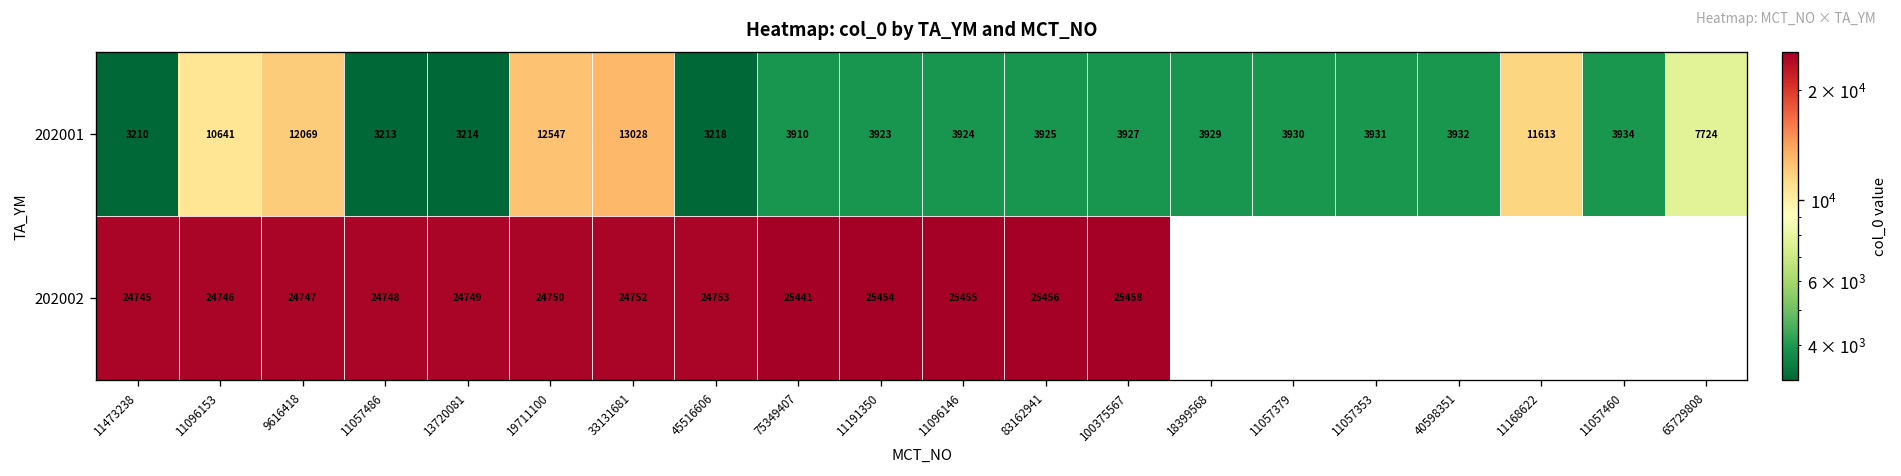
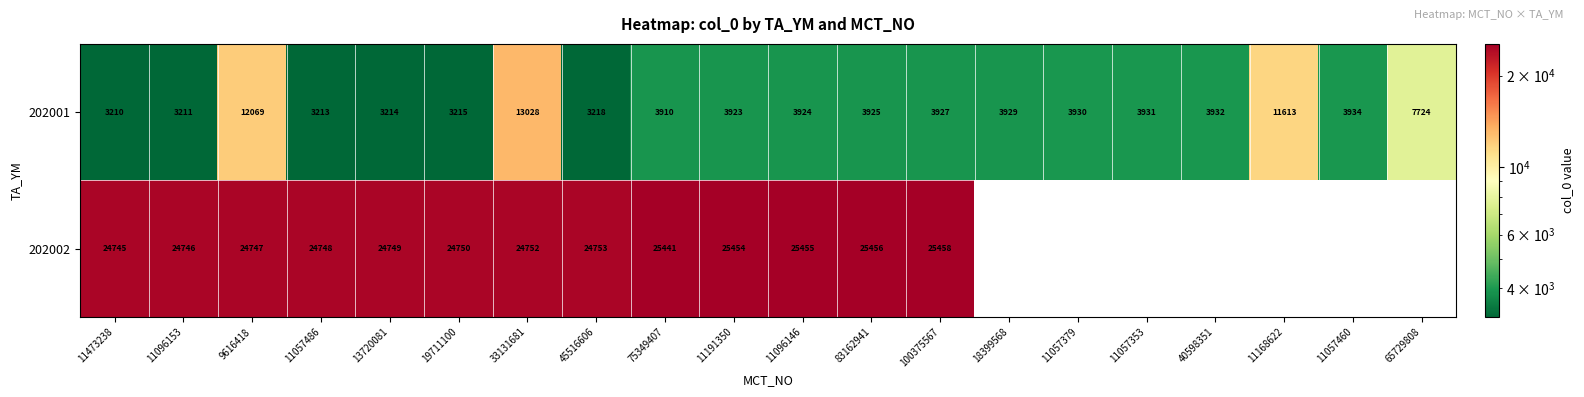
202001, 11096153: 10641 -> 3211
202001, 19711100: 12547 -> 3215
